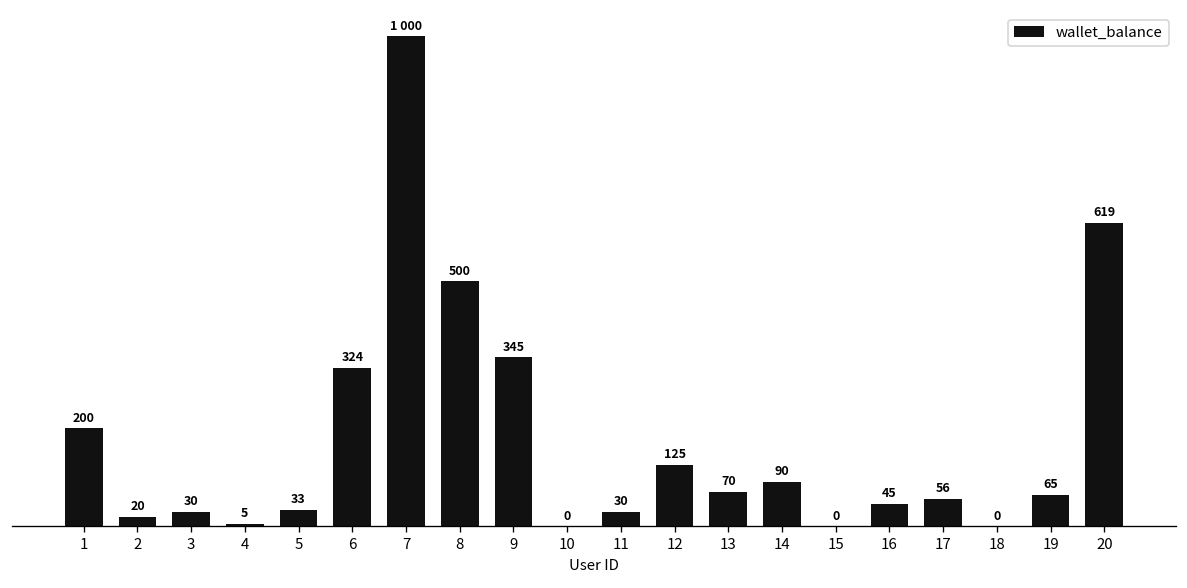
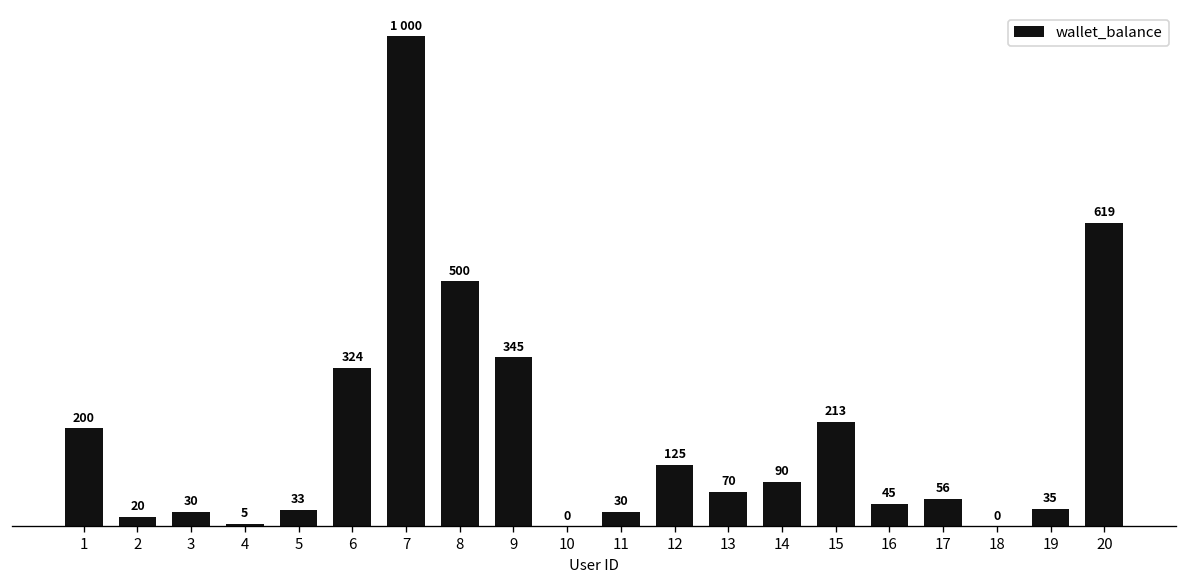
15: 0 -> 213
19: 65 -> 35
